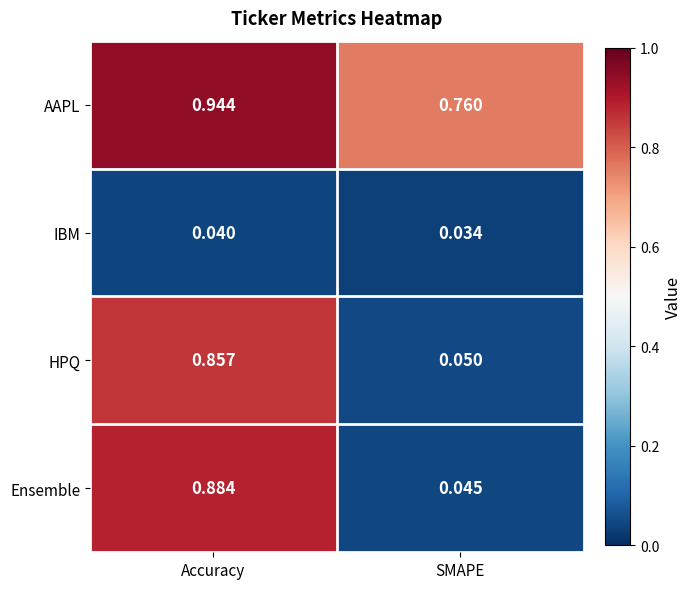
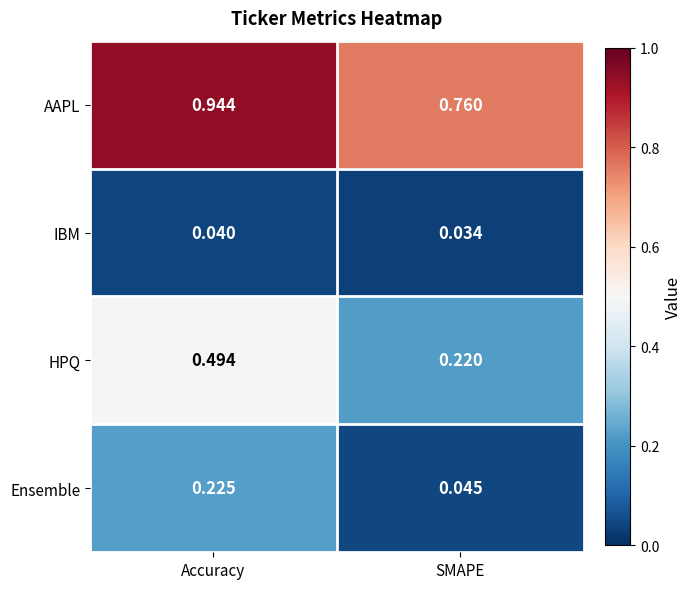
HPQ, Accuracy: 0.857 -> 0.494
HPQ, SMAPE: 0.050 -> 0.220
Ensemble, Accuracy: 0.884 -> 0.225
